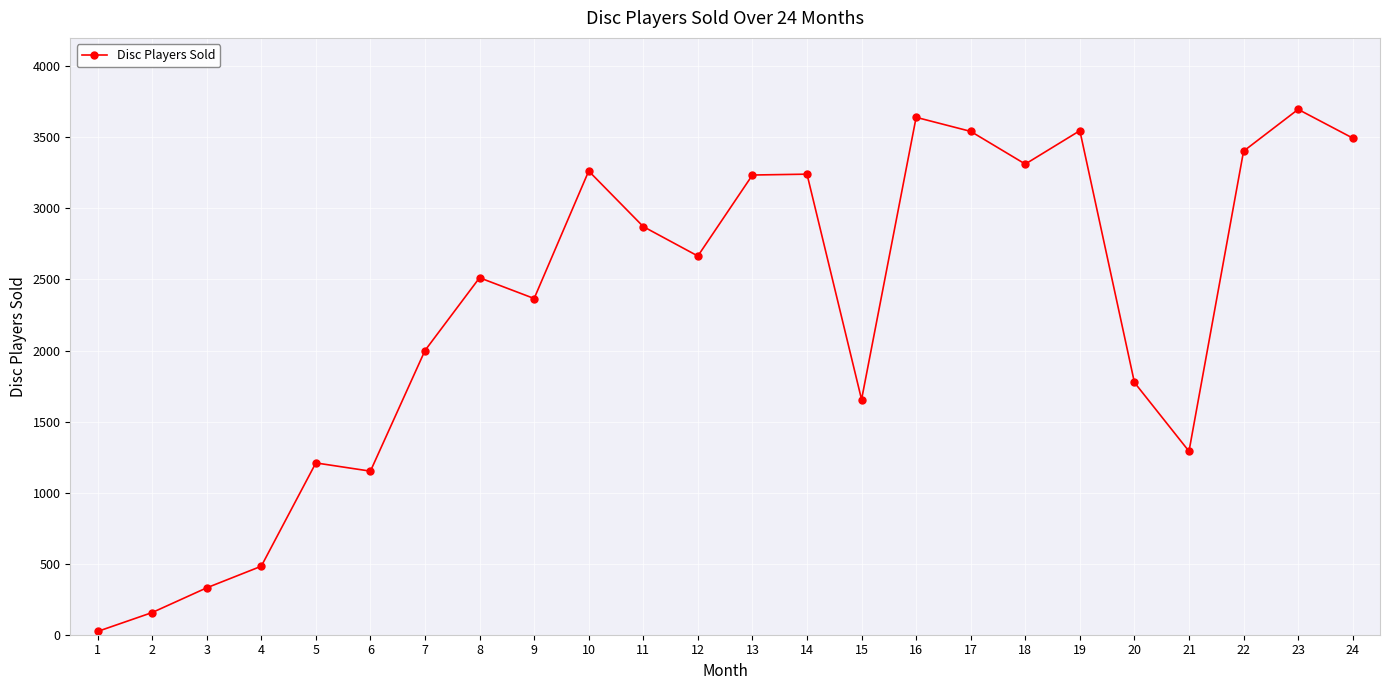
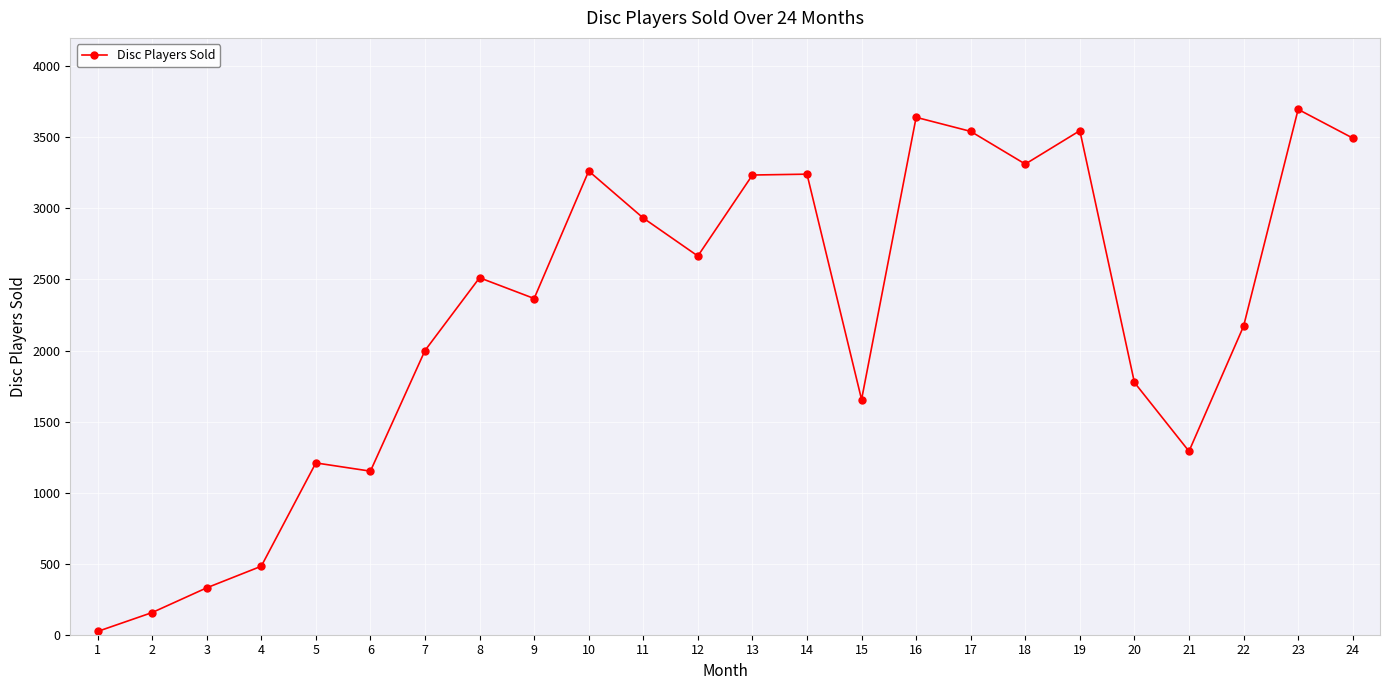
11: 2870 -> 2930
22: 3400 -> 2170
